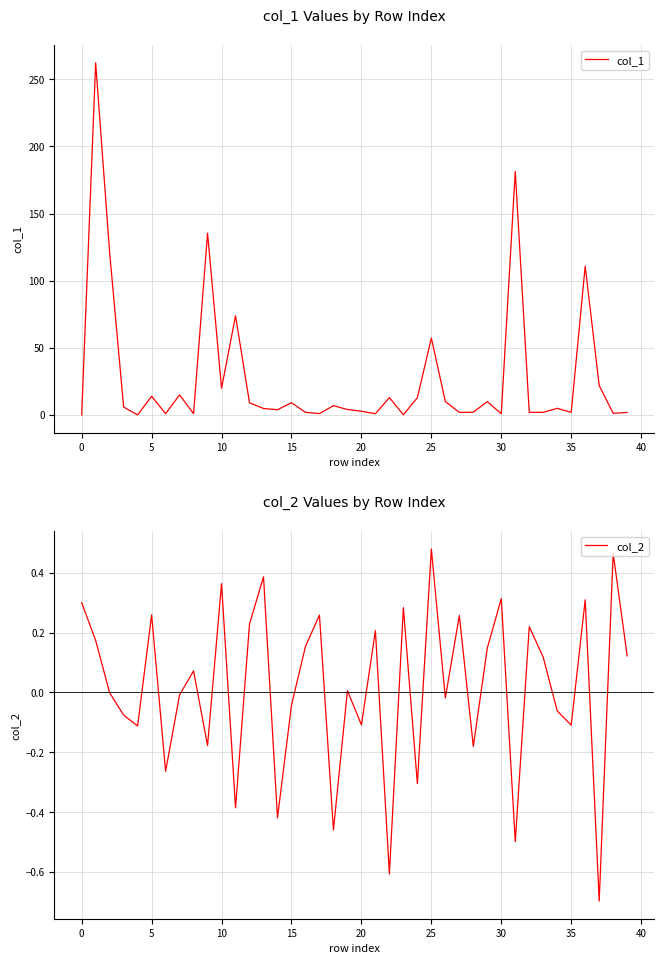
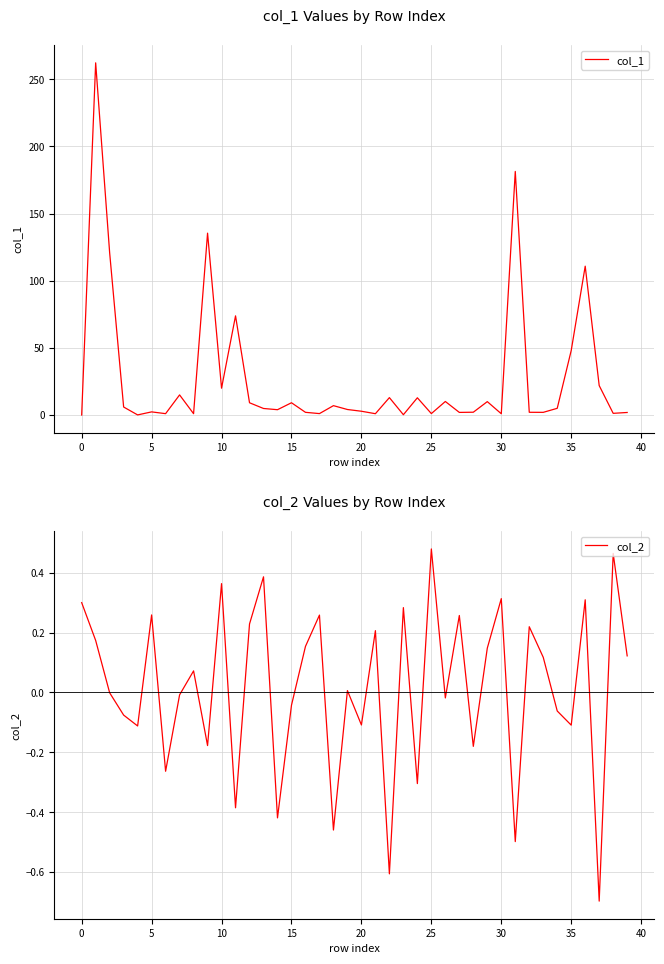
col_1 Values by Row Index, 5: 14 -> 2
col_1 Values by Row Index, 25: 57 -> 1
col_1 Values by Row Index, 35: 2 -> 48
